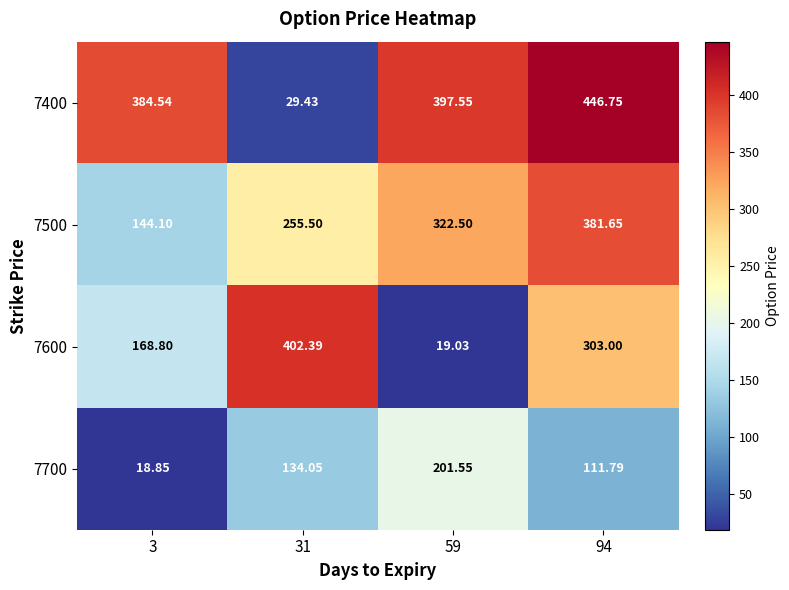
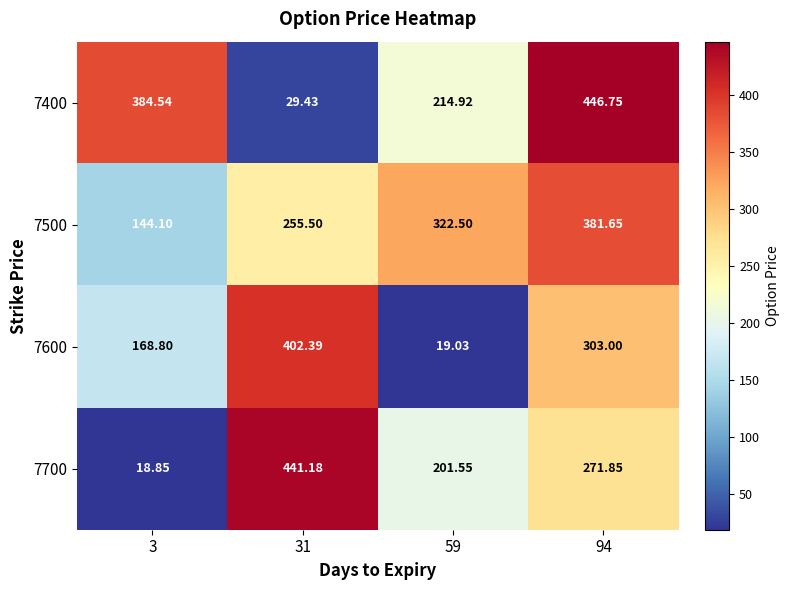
7400, 59: 397.55 -> 214.92
7700, 31: 134.05 -> 441.18
7700, 94: 111.79 -> 271.85
